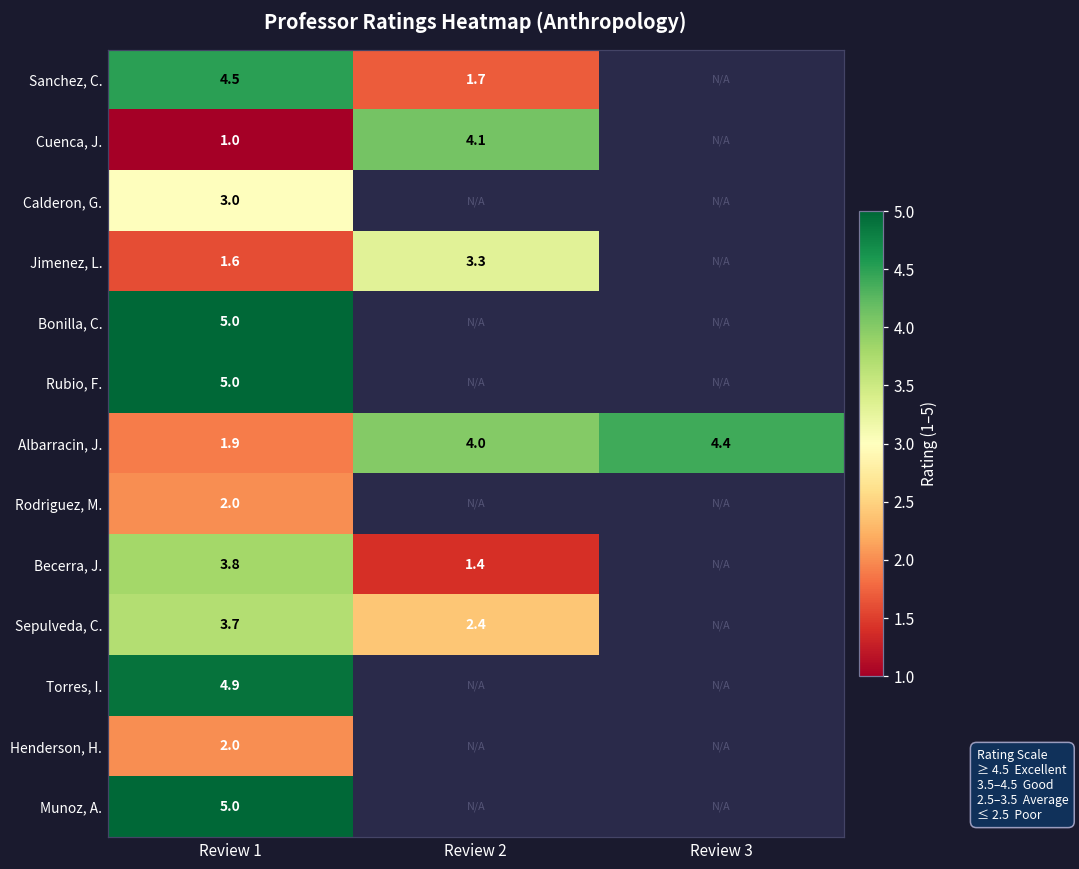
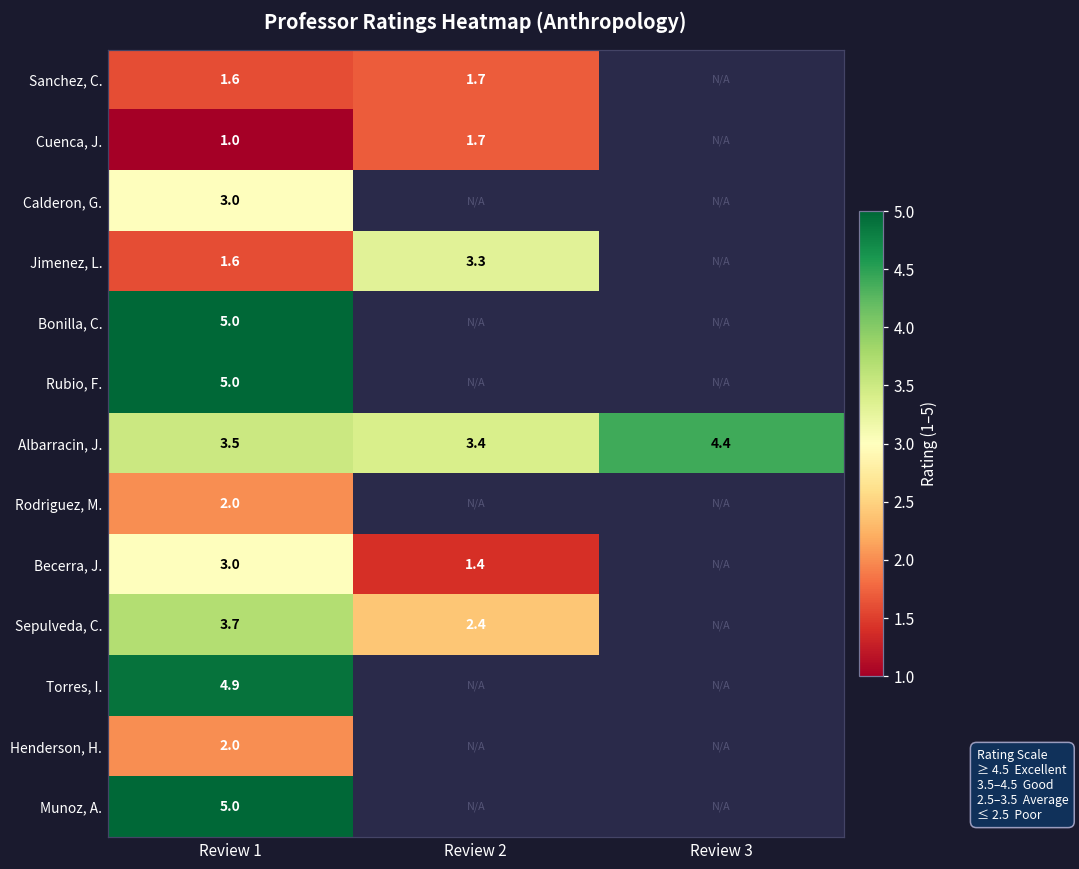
Sanchez, C., Review 1: 4.5 -> 1.6
Cuenca, J., Review 2: 4.1 -> 1.7
Albarracin, J., Review 1: 1.9 -> 3.5
Albarracin, J., Review 2: 4.0 -> 3.4
Becerra, J., Review 1: 3.8 -> 3.0
